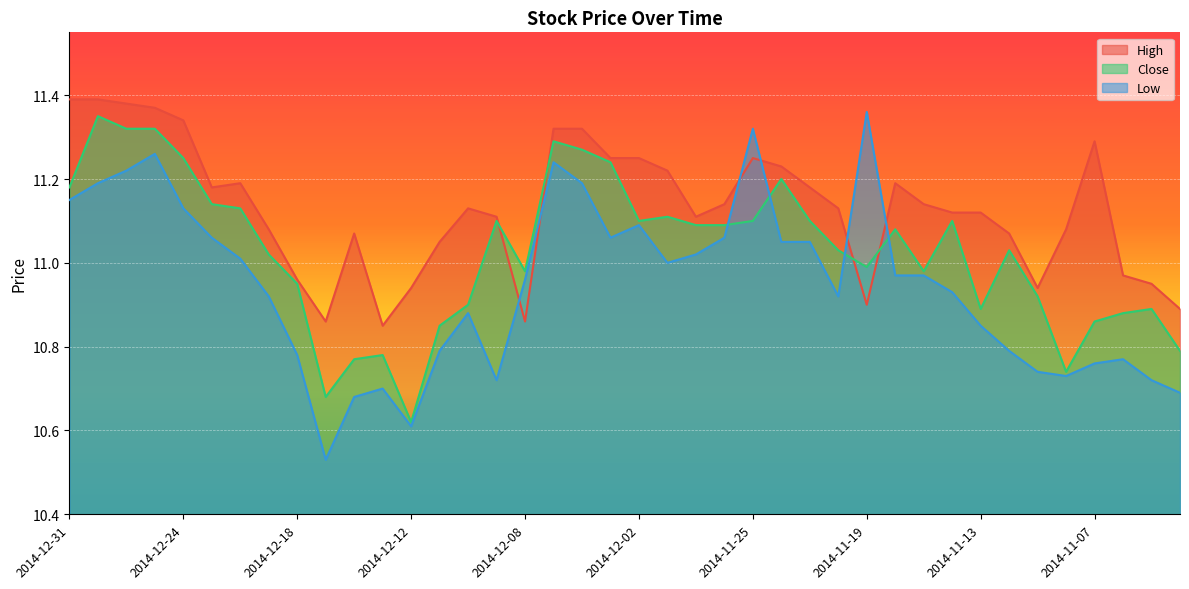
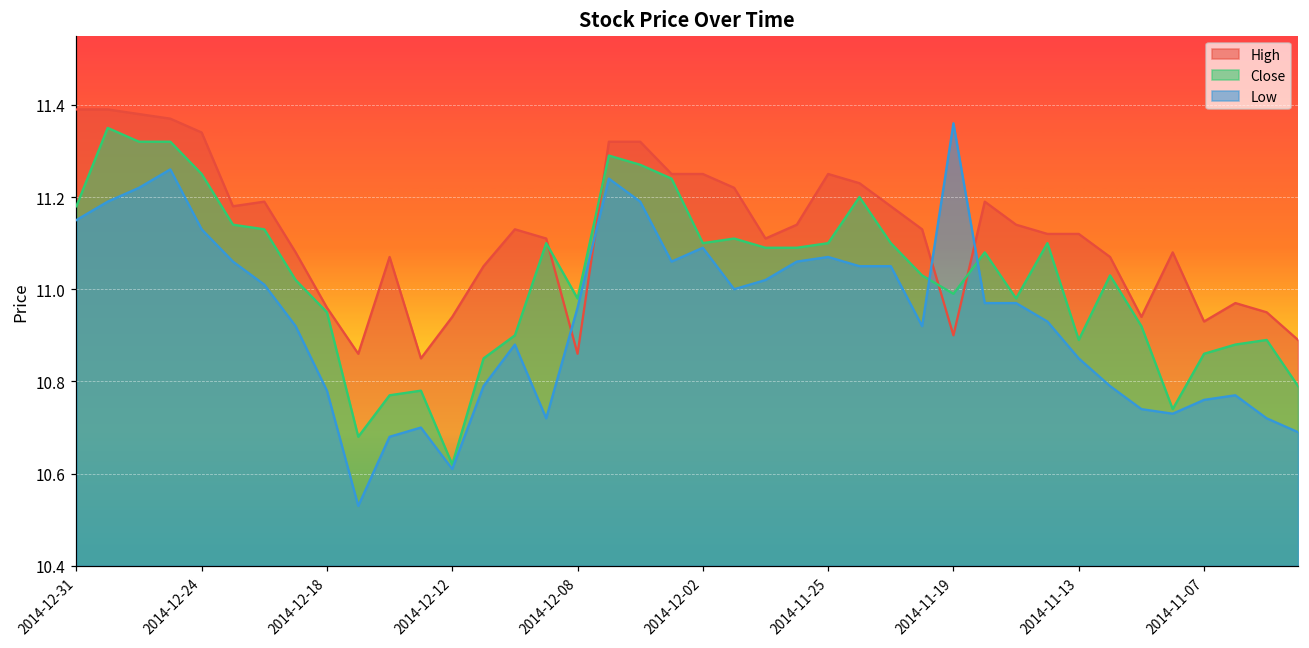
Low, 2014-11-25: 11.32 -> 11.07
High, 2014-11-07: 11.29 -> 10.93
